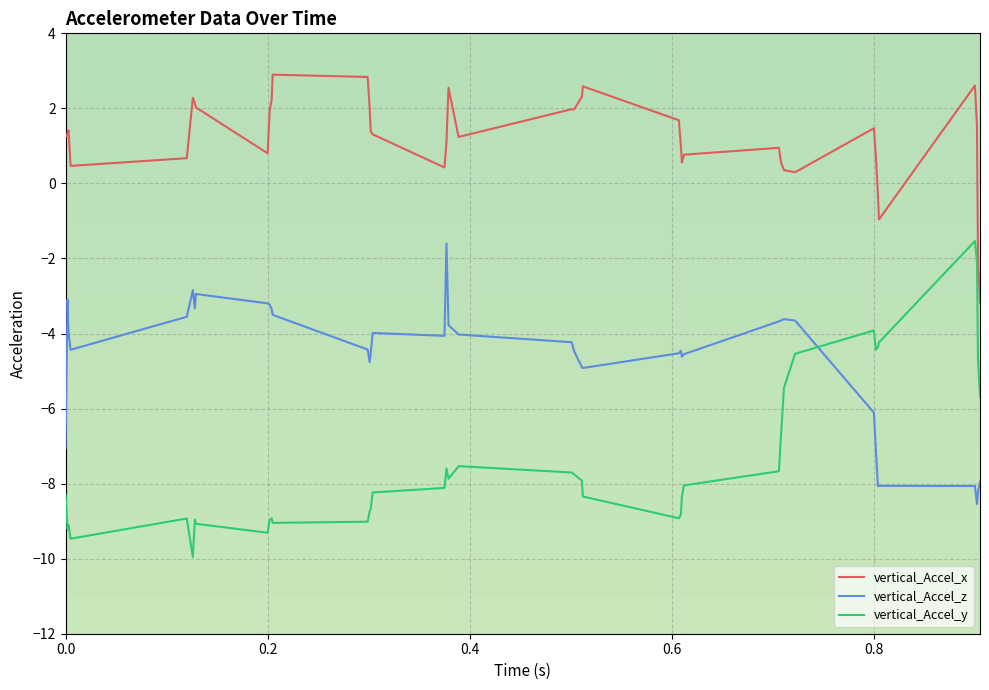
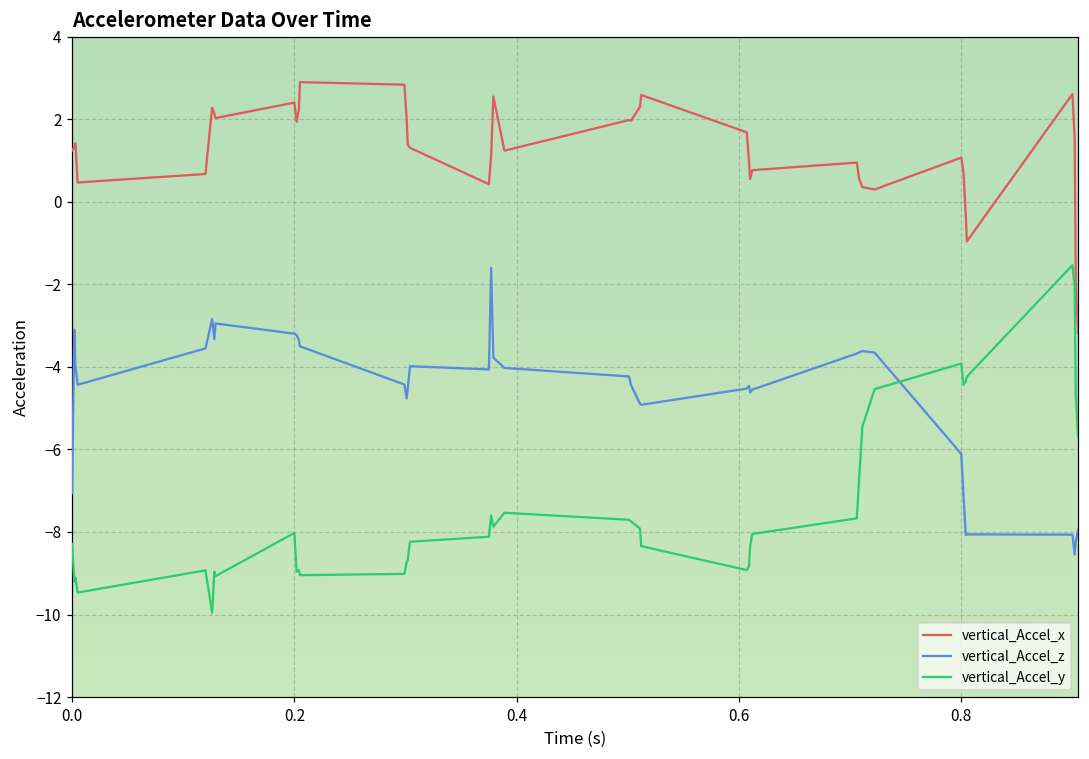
vertical_Accel_x, 0.2: 0.8 -> 2.4
vertical_Accel_y, 0.2: -9.3 -> -8.0
vertical_Accel_x, 0.8: 1.5 -> 1.1
